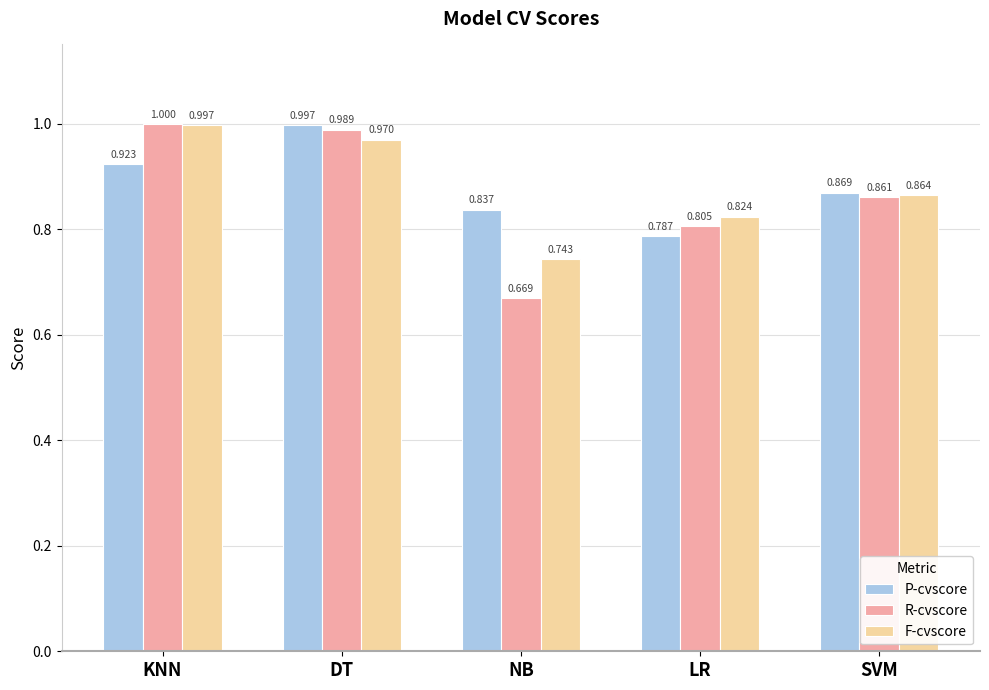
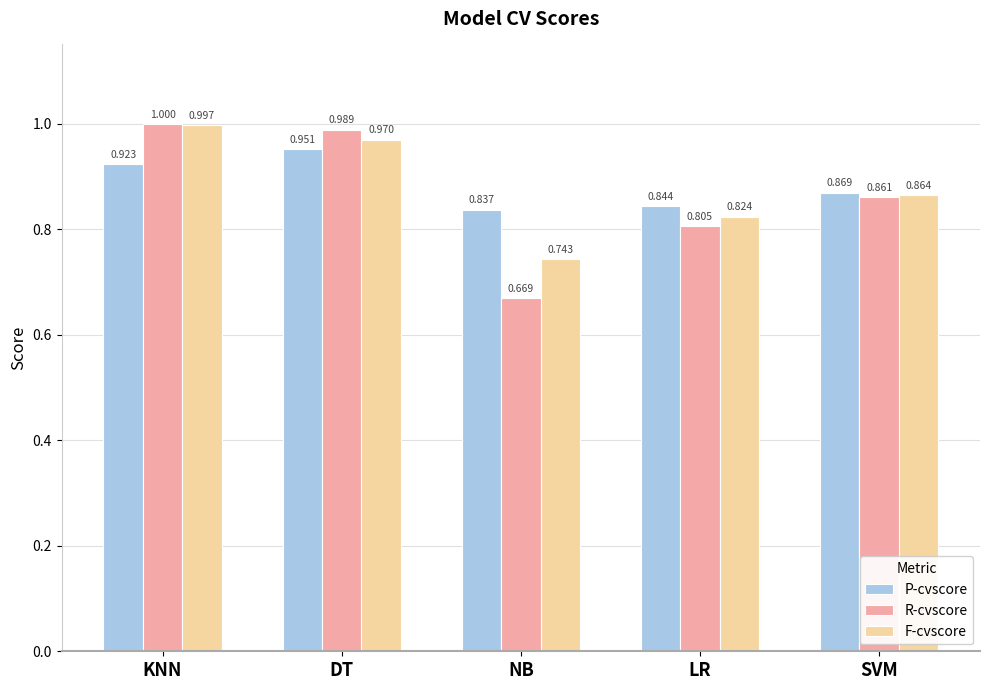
P-cvscore, DT: 0.997 -> 0.951
P-cvscore, LR: 0.787 -> 0.844
